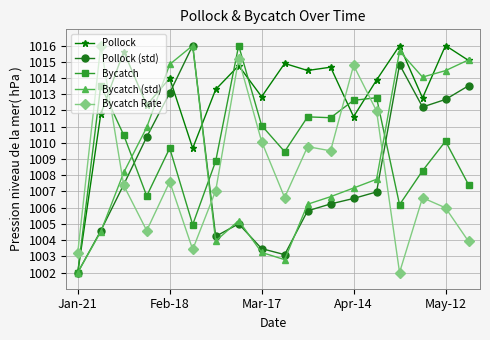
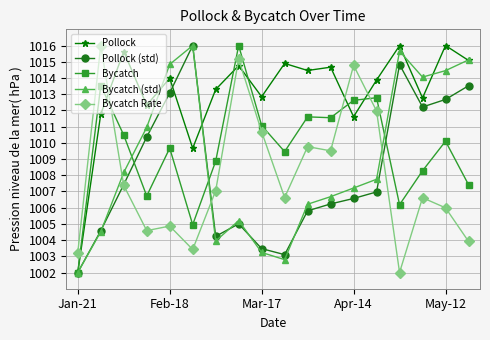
Bycatch Rate, Feb-18: 1007.6 -> 1004.9
Bycatch Rate, Mar-17: 1010.1 -> 1010.7
